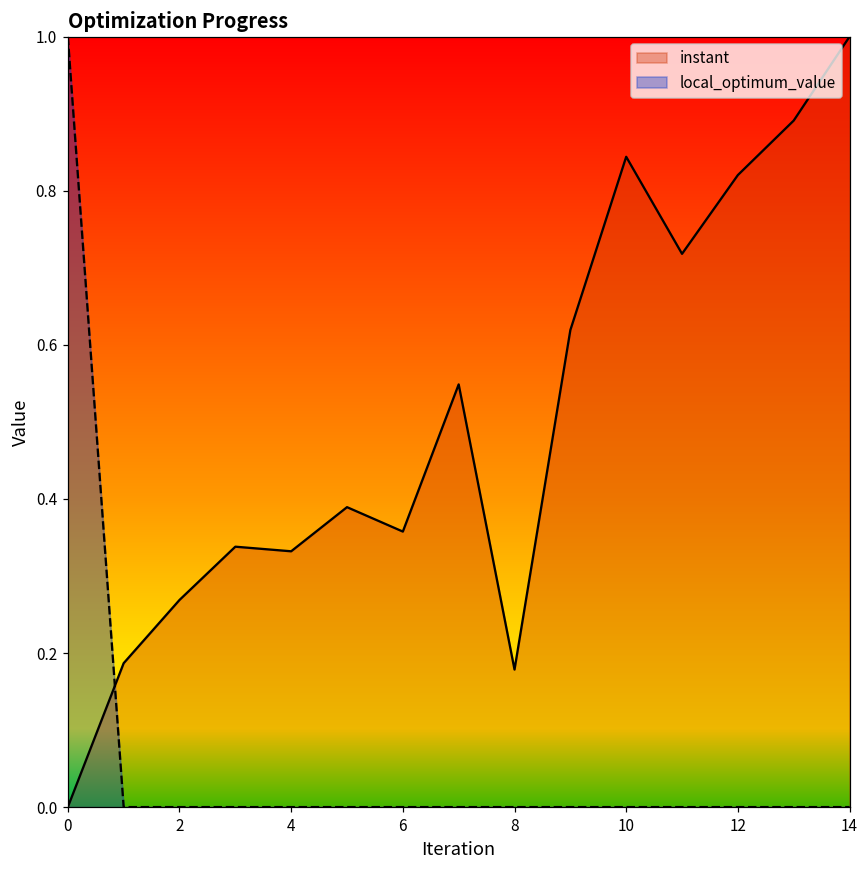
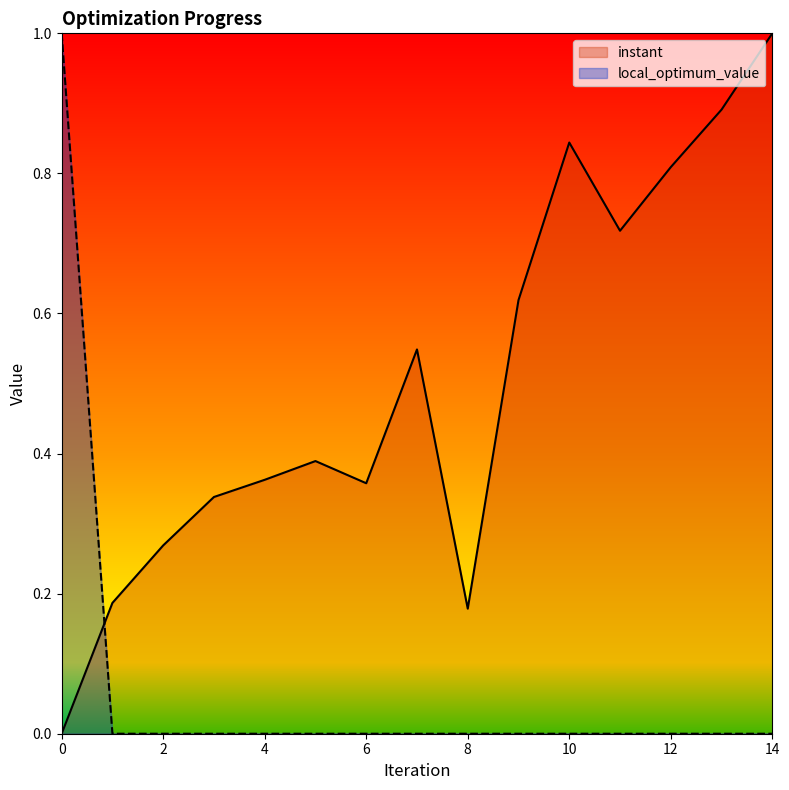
instant, 4: 0.33 -> 0.36
instant, 12: 0.82 -> 0.81
